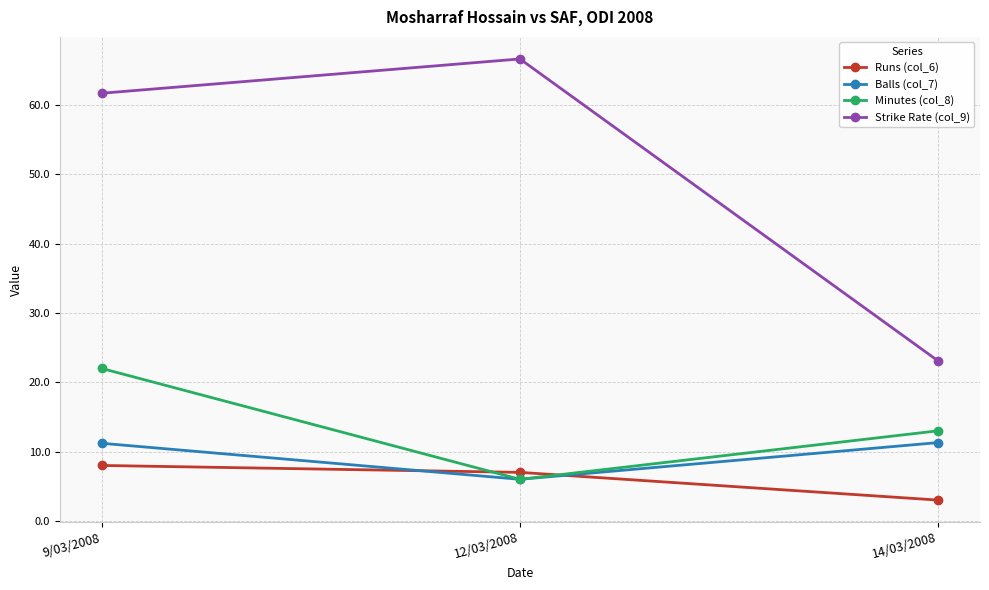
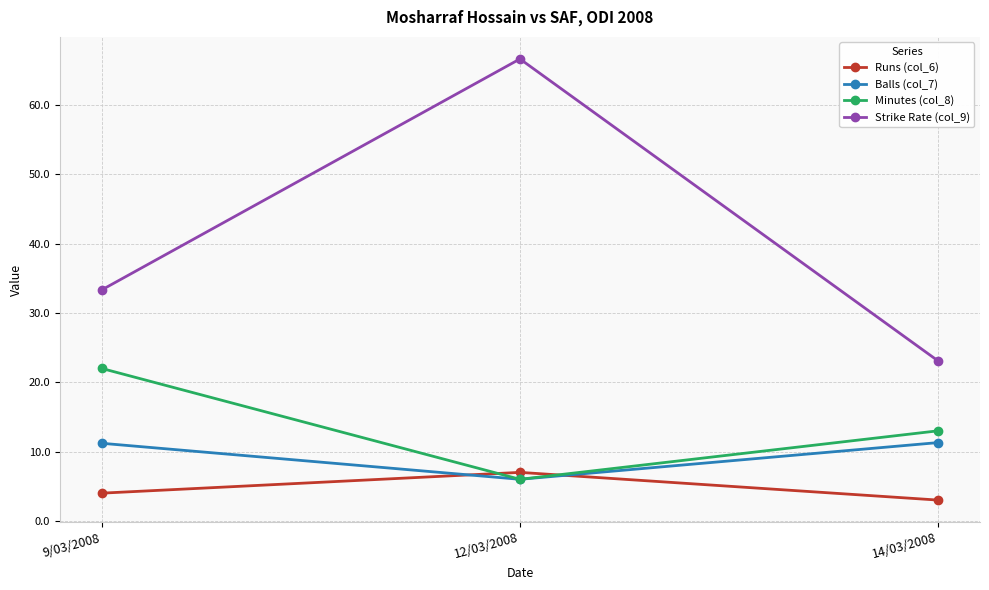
Runs (col_6), 9/03/2008: 8 -> 4
Strike Rate (col_9), 9/03/2008: 62 -> 33
